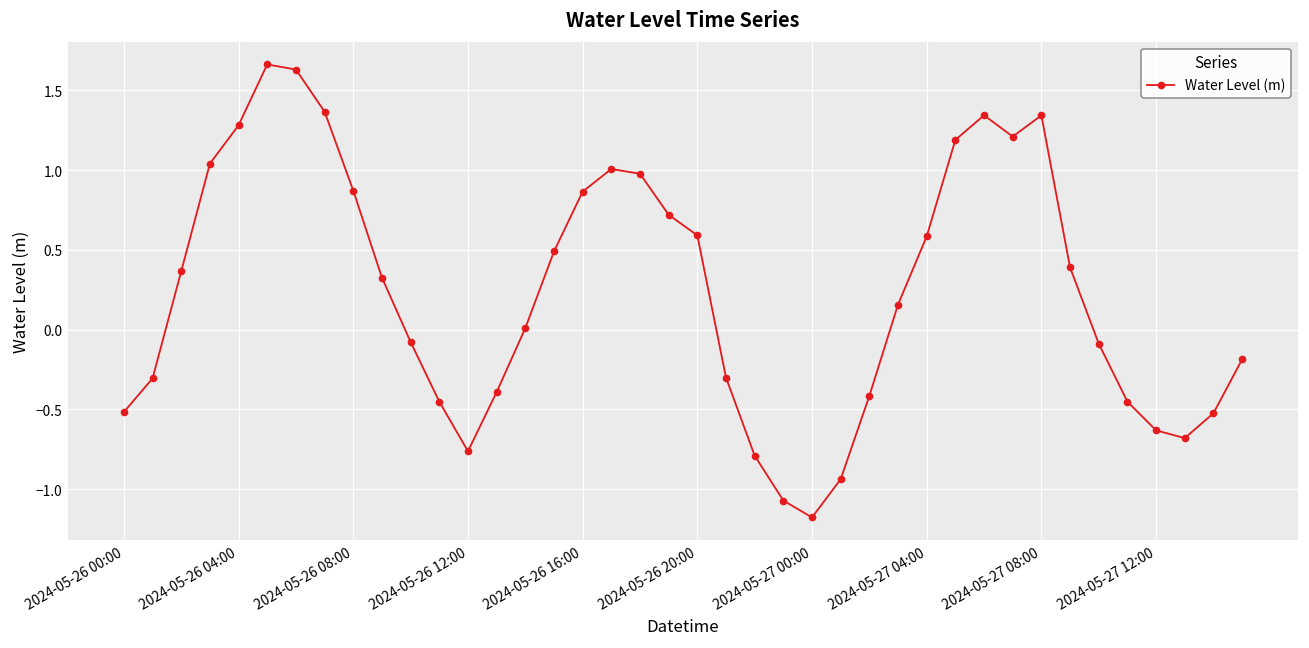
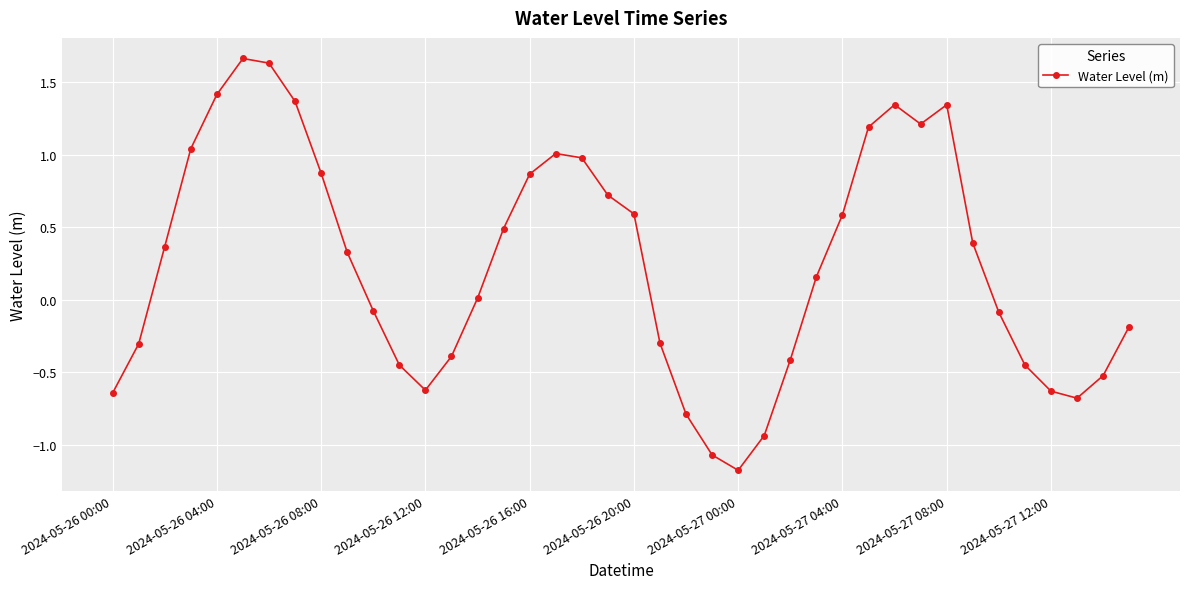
2024-05-26 00:00: -0.52 -> -0.64
2024-05-26 04:00: 1.28 -> 1.41
2024-05-26 12:00: -0.76 -> -0.63
